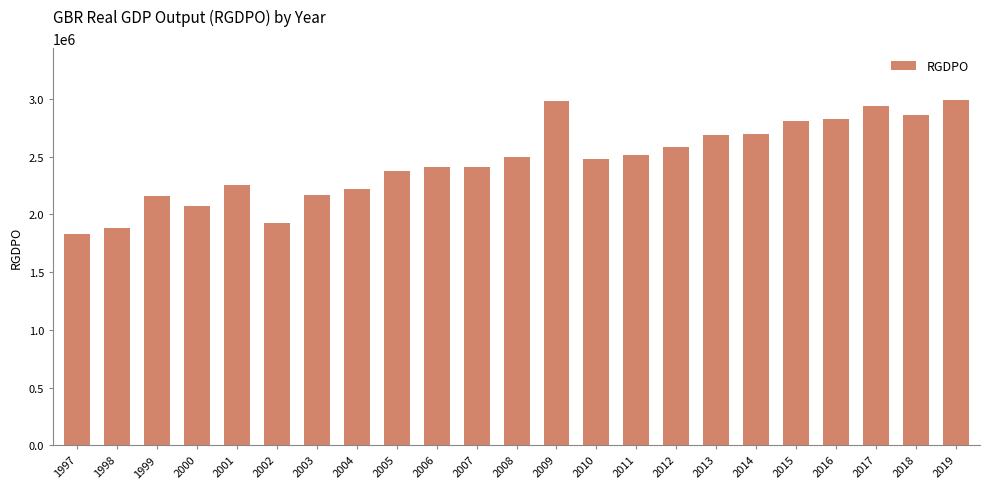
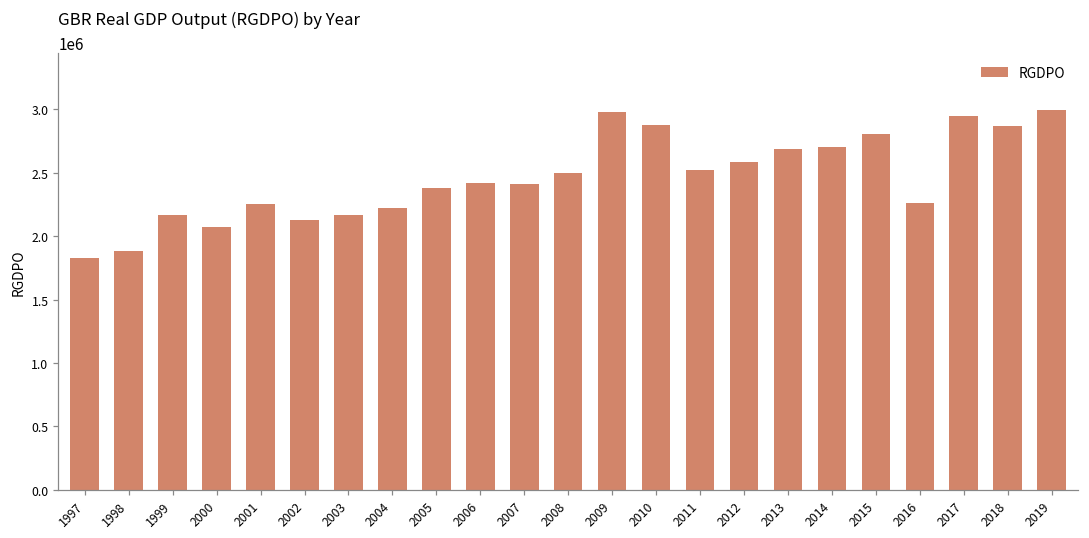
2002: 1920000 -> 2120000
2010: 2480000 -> 2870000
2016: 2830000 -> 2260000
